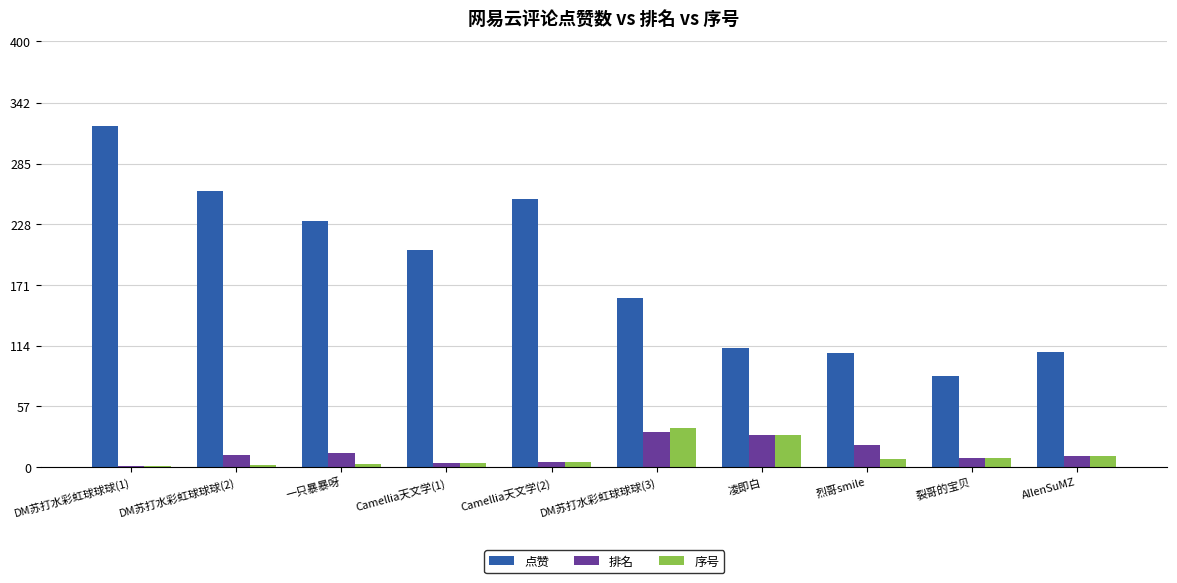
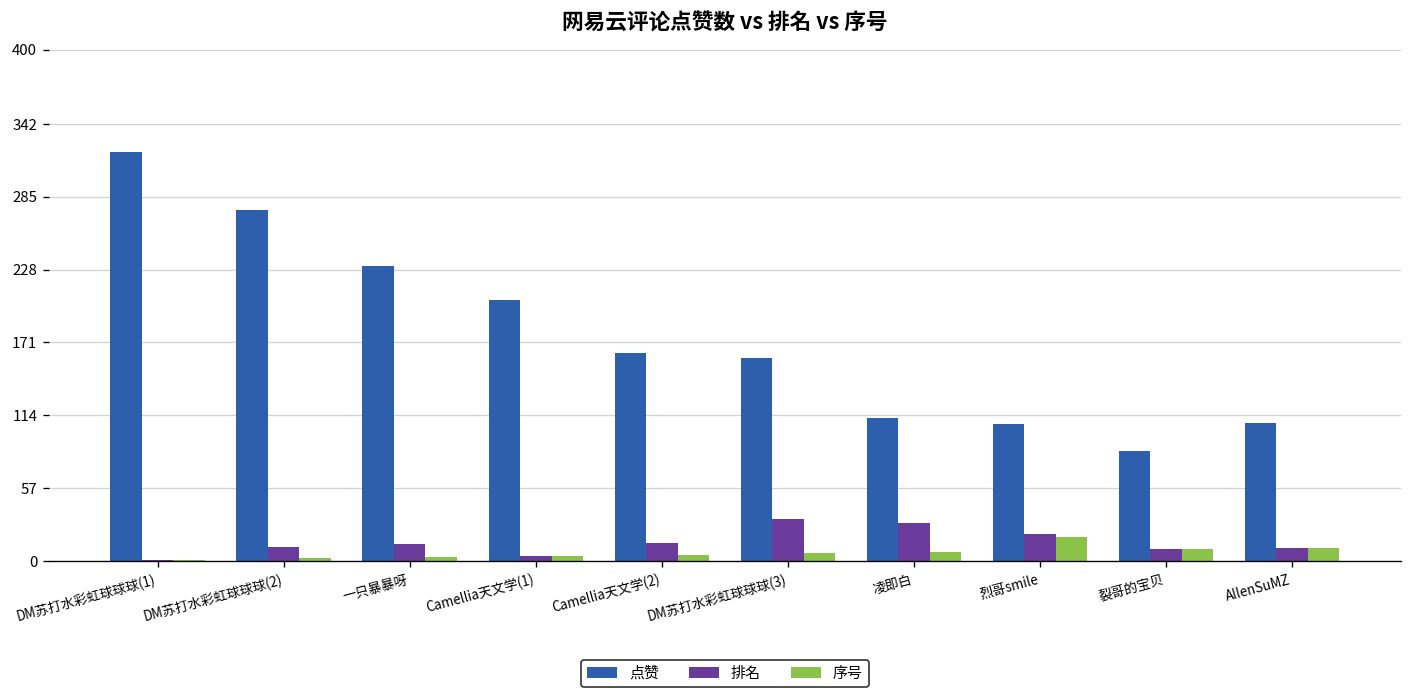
点赞, DM苏打水彩虹球球球(2): 259 -> 275
点赞, Camellia天文学(2): 252 -> 163
排名, Camellia天文学(2): 5 -> 14
序号, DM苏打水彩虹球球球(3): 37 -> 6
序号, 凌即白: 30 -> 7
序号, 烈哥smile: 8 -> 19
